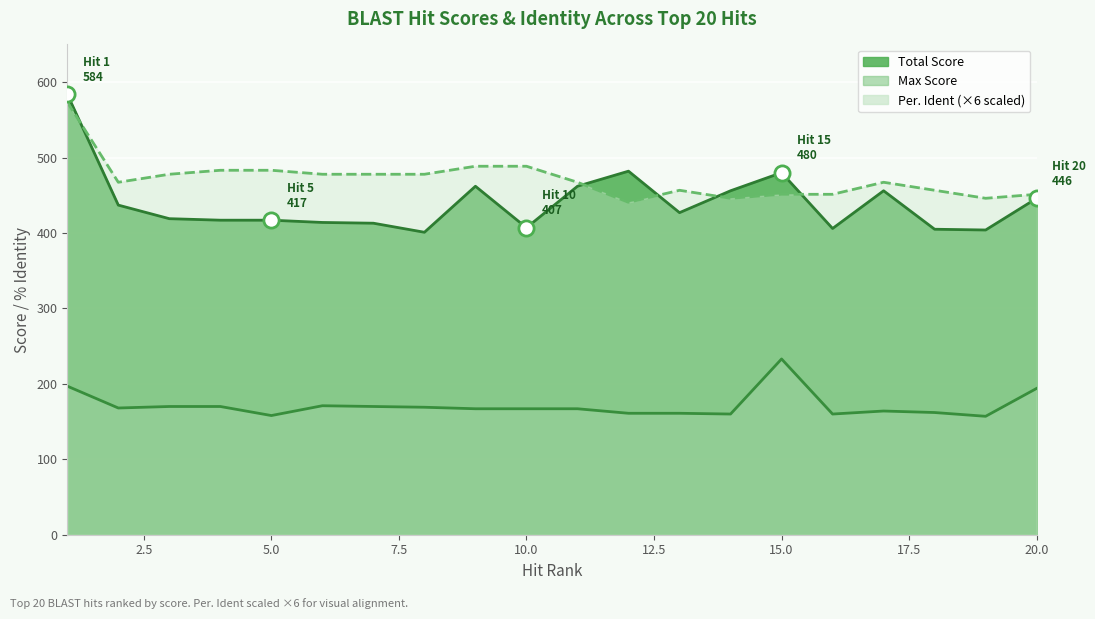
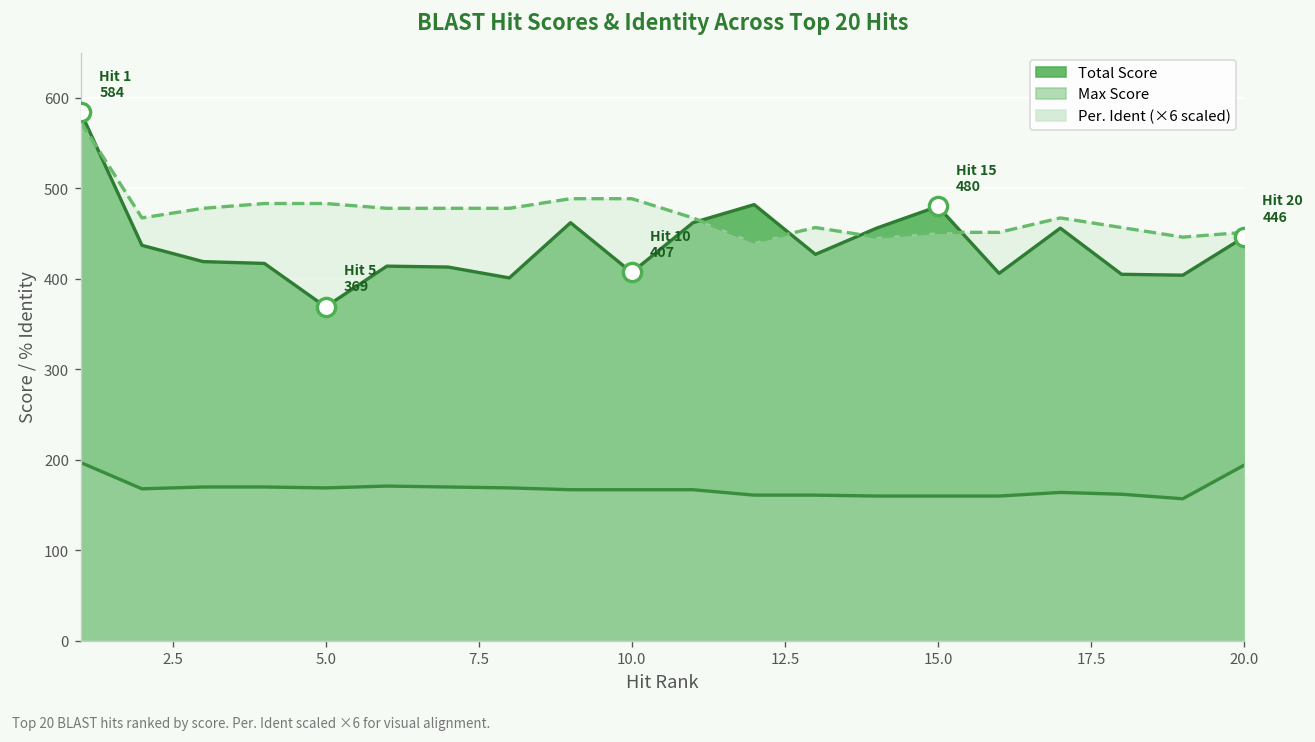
Total Score, 5.0: 417 -> 369
Max Score, 5.0: 160 -> 170
Max Score, 15.0: 230 -> 160
